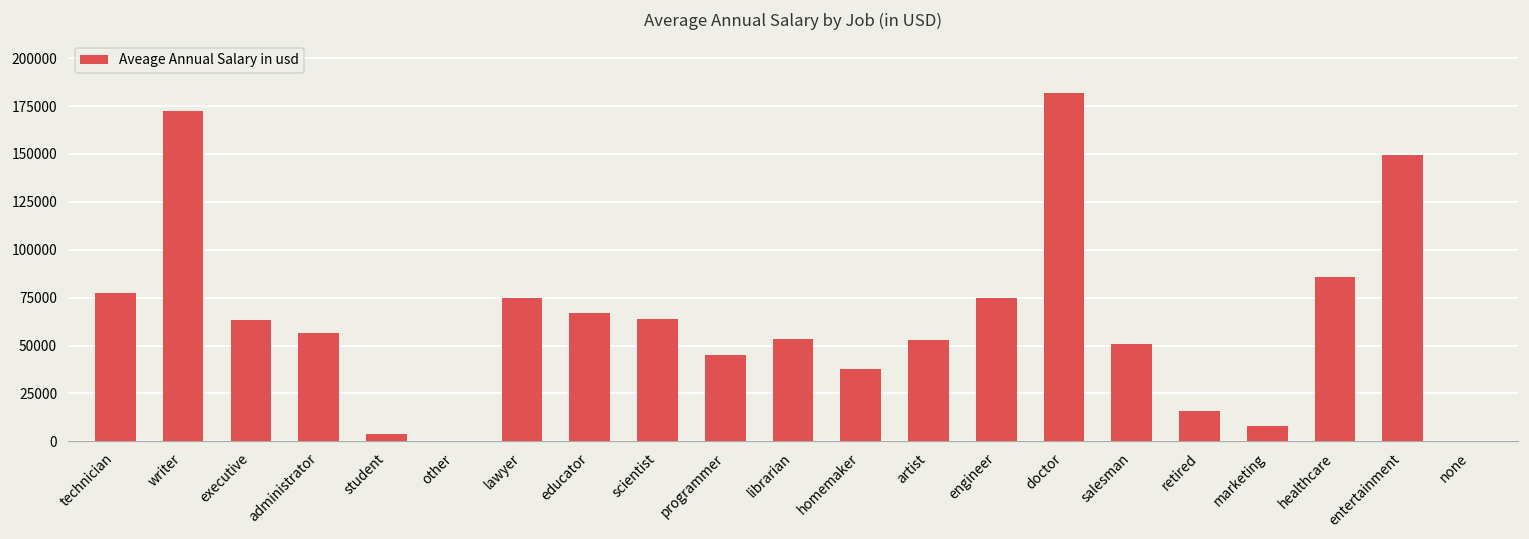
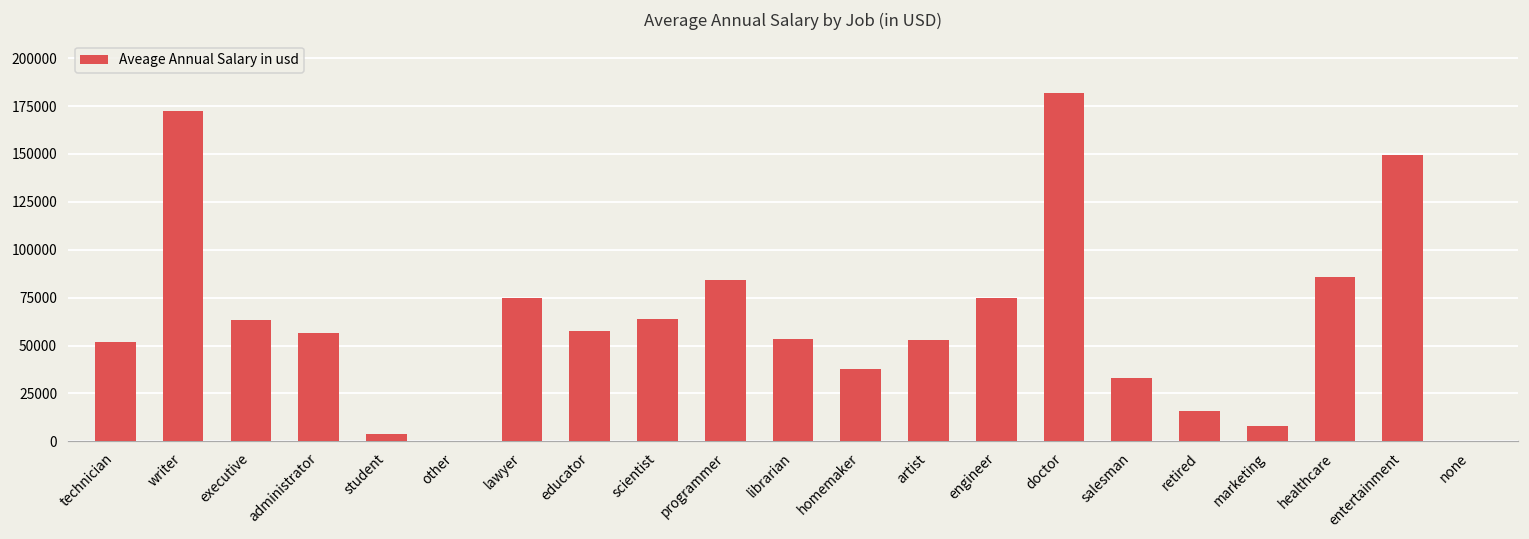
technician: 77000 -> 52000
educator: 67000 -> 58000
programmer: 45000 -> 84000
salesman: 51000 -> 33000
